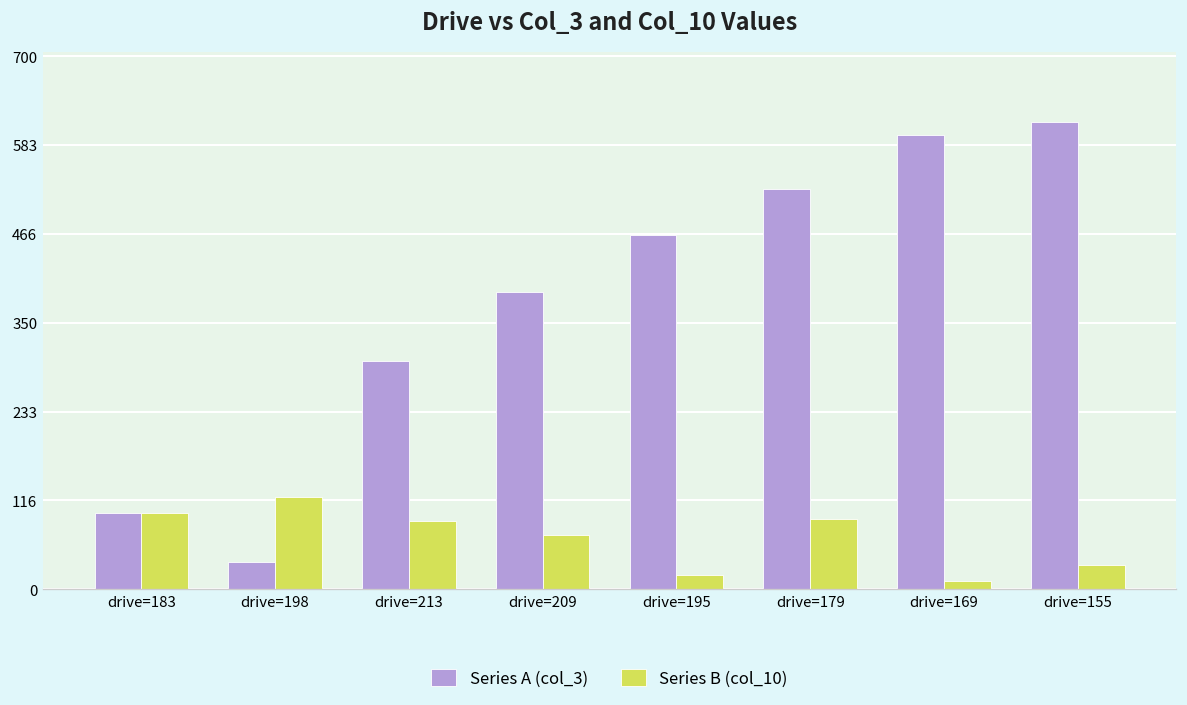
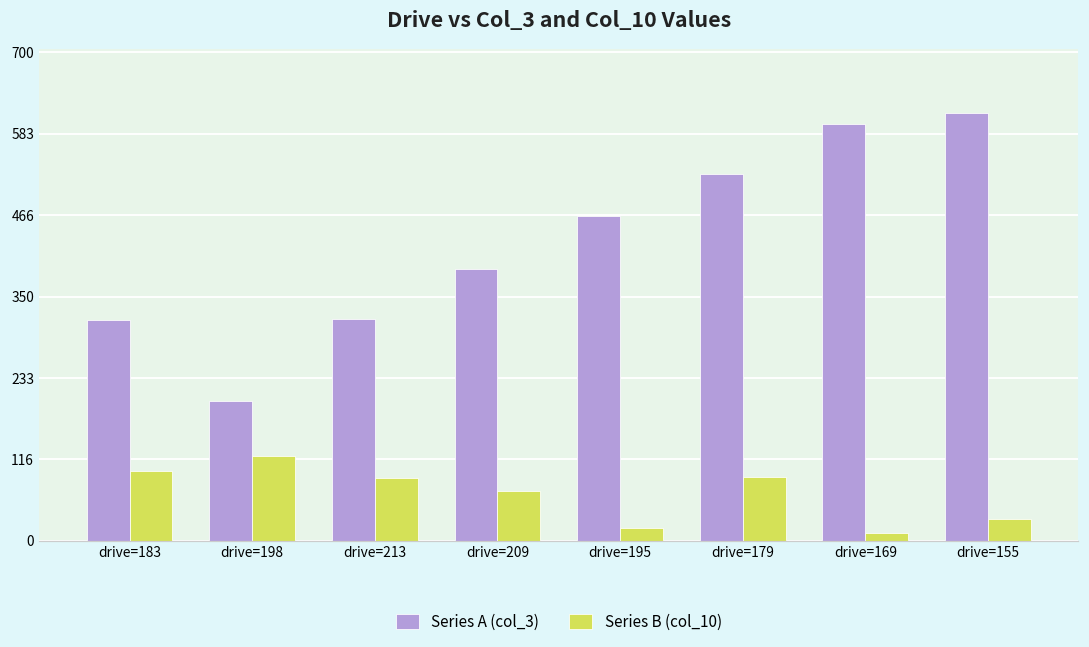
Series A (col_3), drive=183: 100 -> 320
Series A (col_3), drive=198: 40 -> 200
Series A (col_3), drive=213: 300 -> 320
